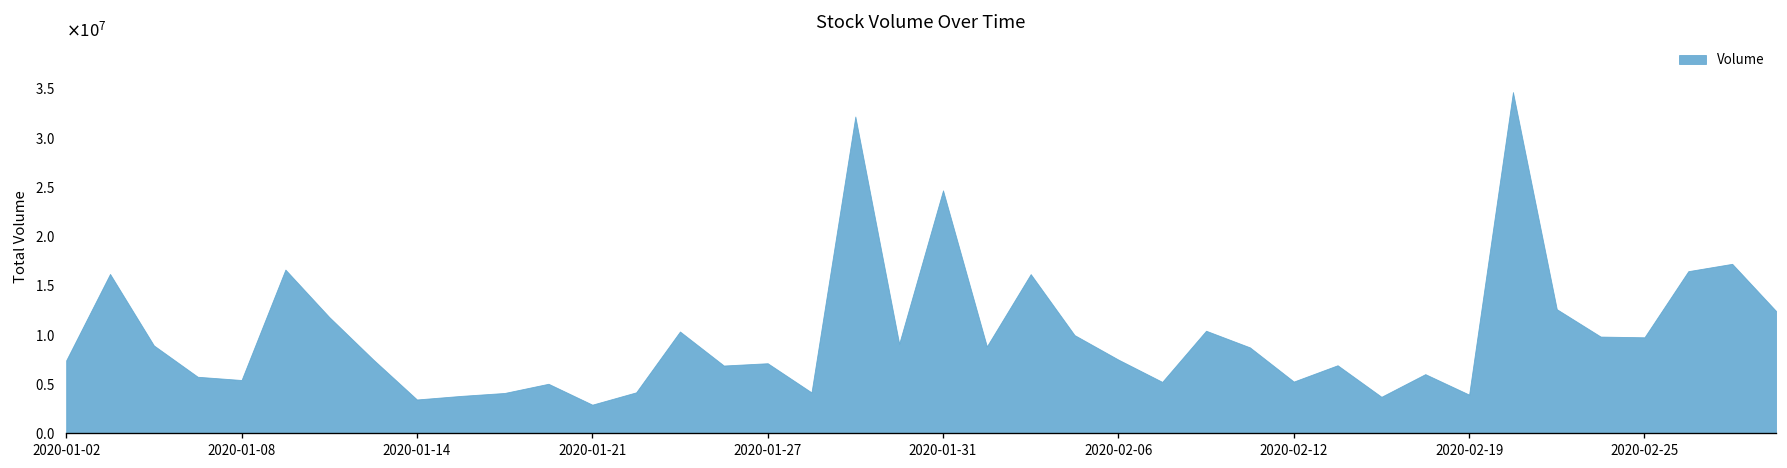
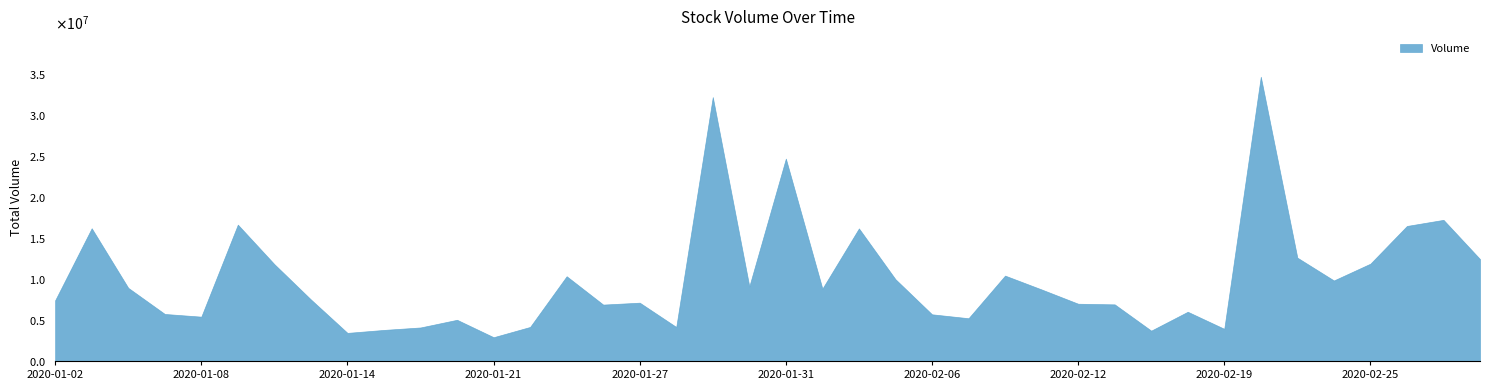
2020-02-06: 7000000 -> 6000000
2020-02-12: 5000000 -> 7000000
2020-02-25: 10000000 -> 12000000
